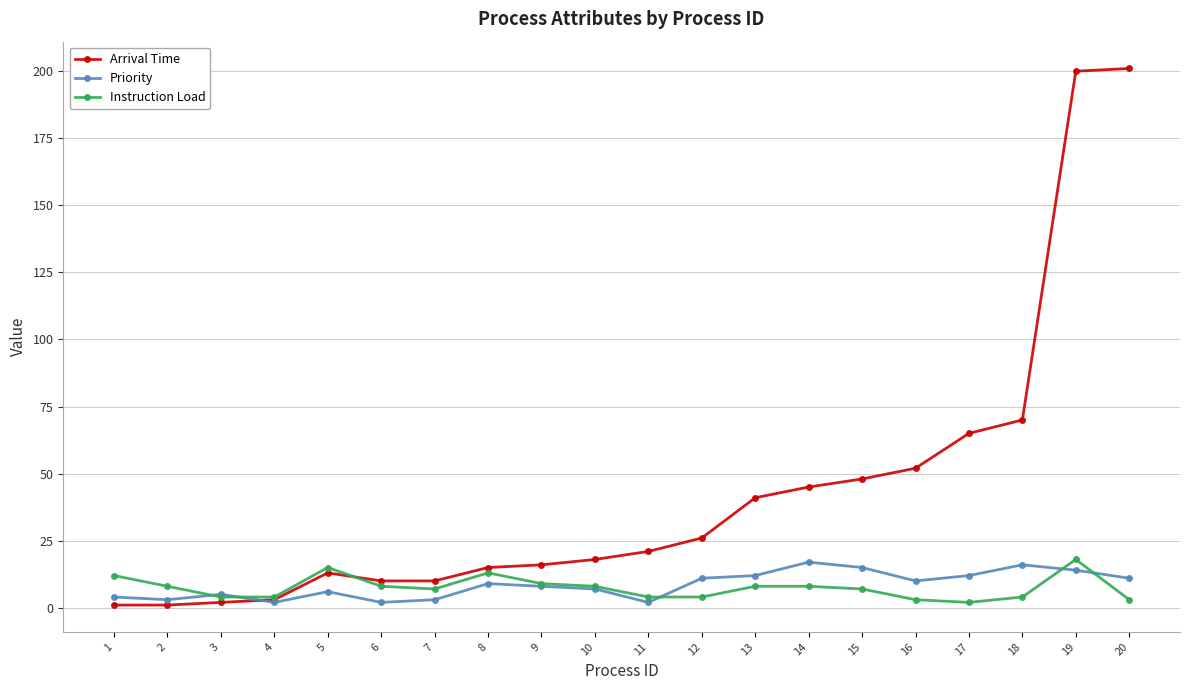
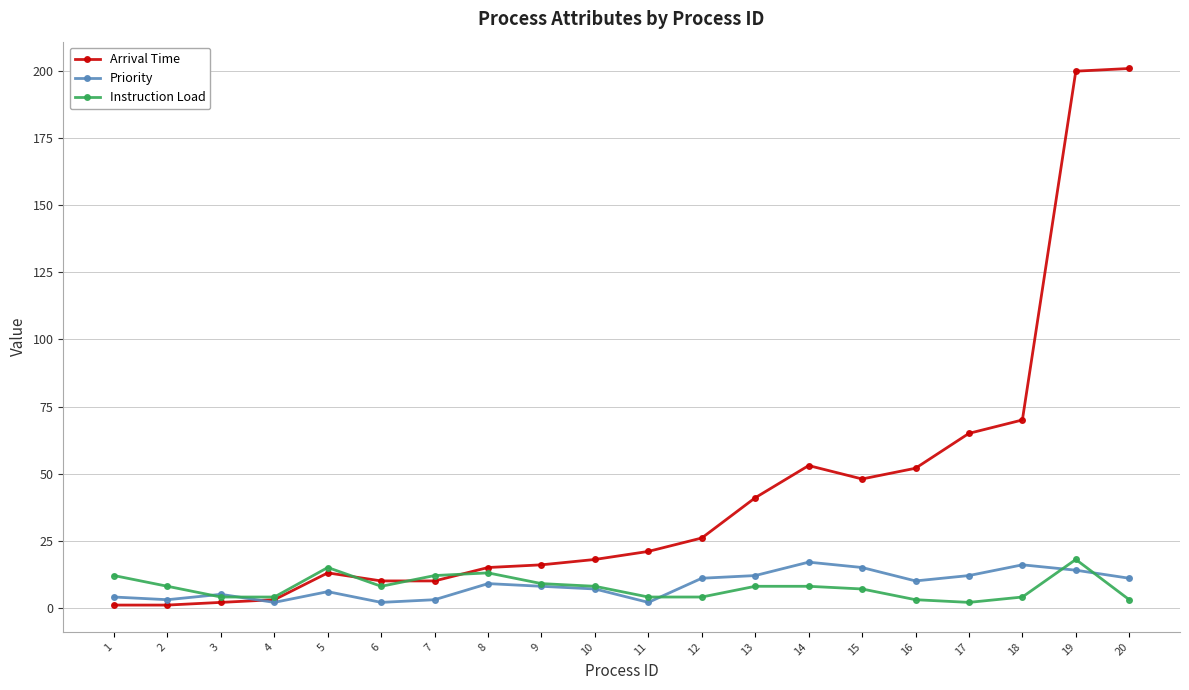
Instruction Load, 7: 7 -> 12
Arrival Time, 14: 45 -> 53
